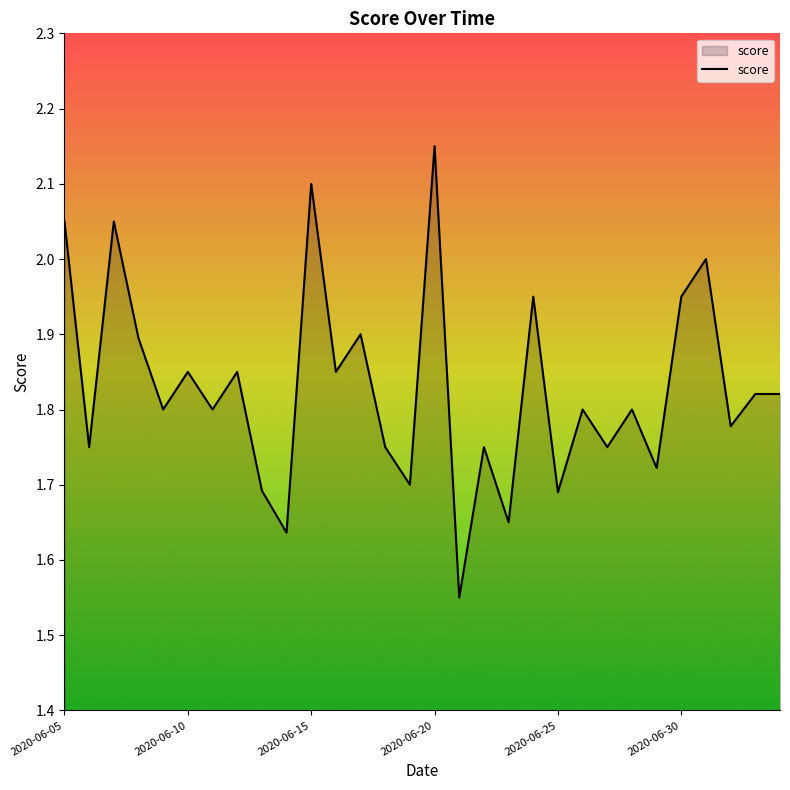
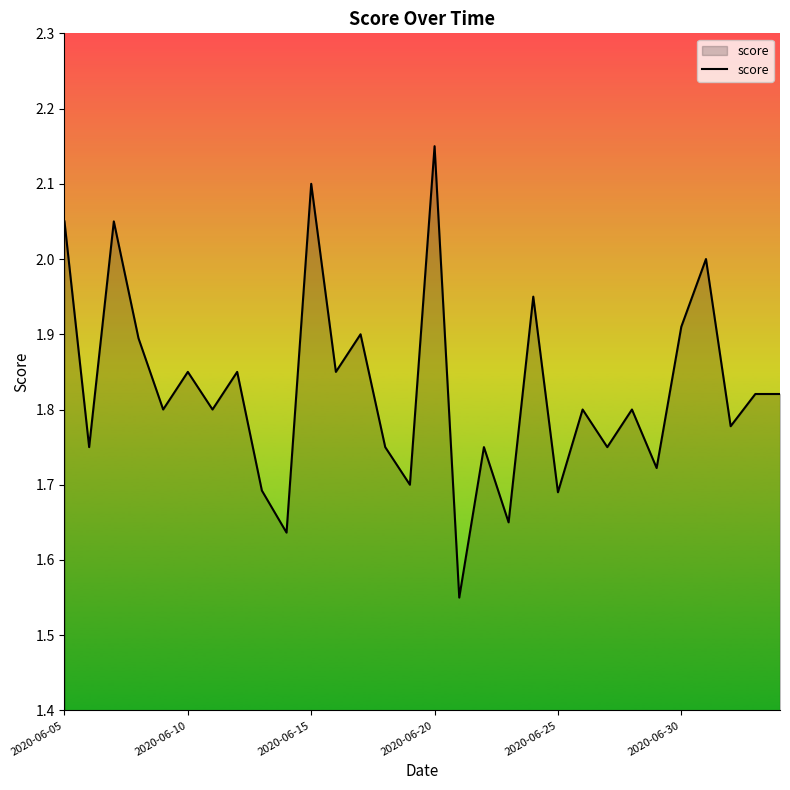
2020-06-30: 1.95 -> 1.91
